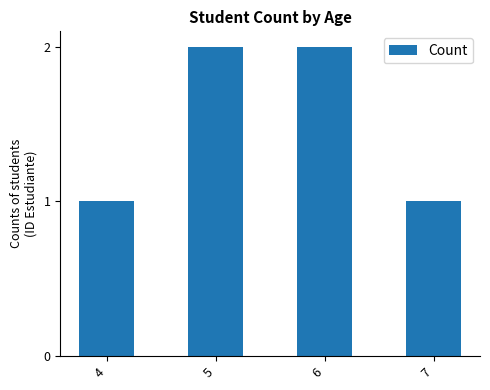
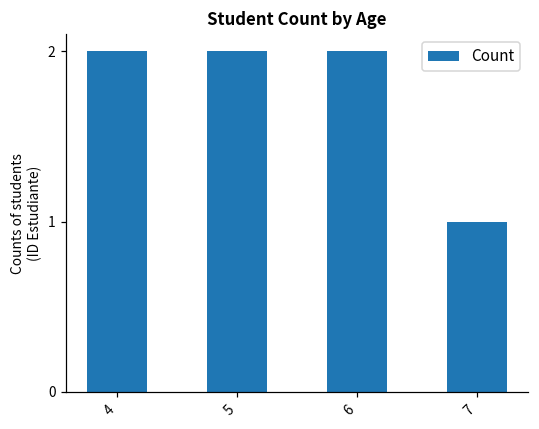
4: 1 -> 2
